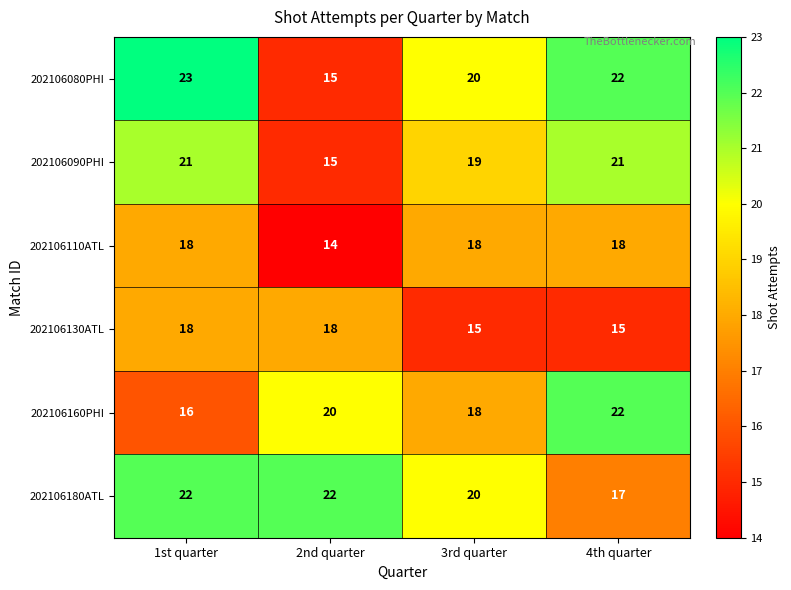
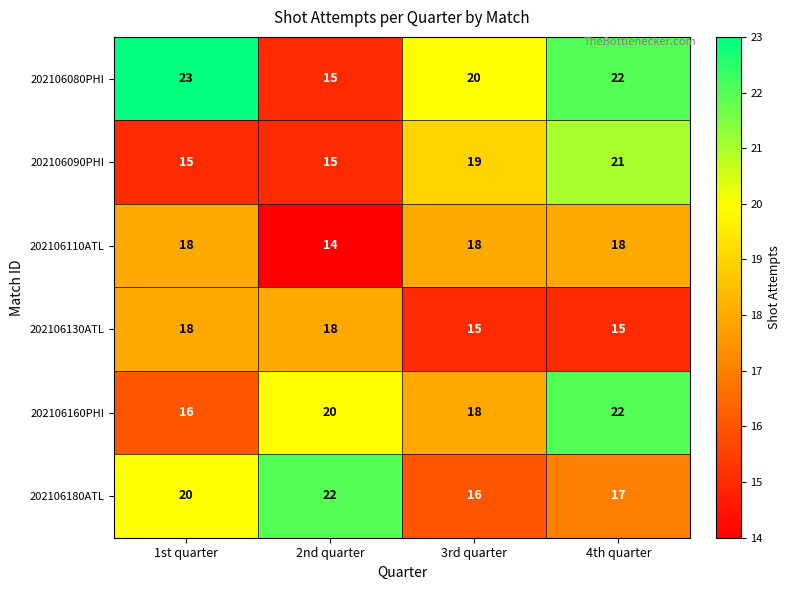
202106090PHI, 1st quarter: 21 -> 15
202106180ATL, 1st quarter: 22 -> 20
202106180ATL, 3rd quarter: 20 -> 16
